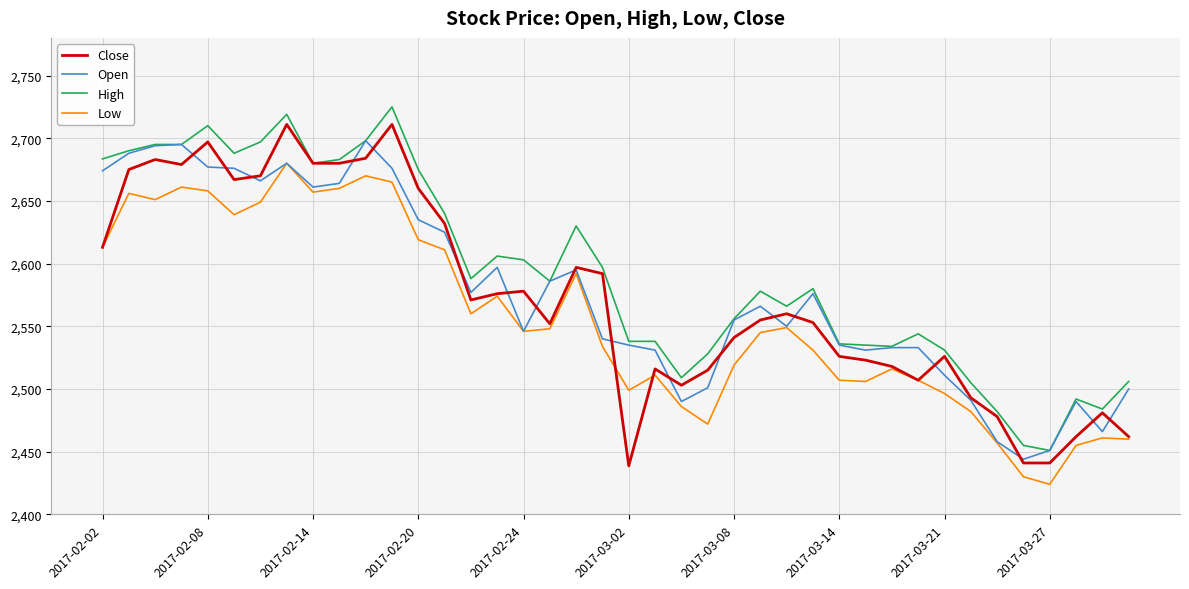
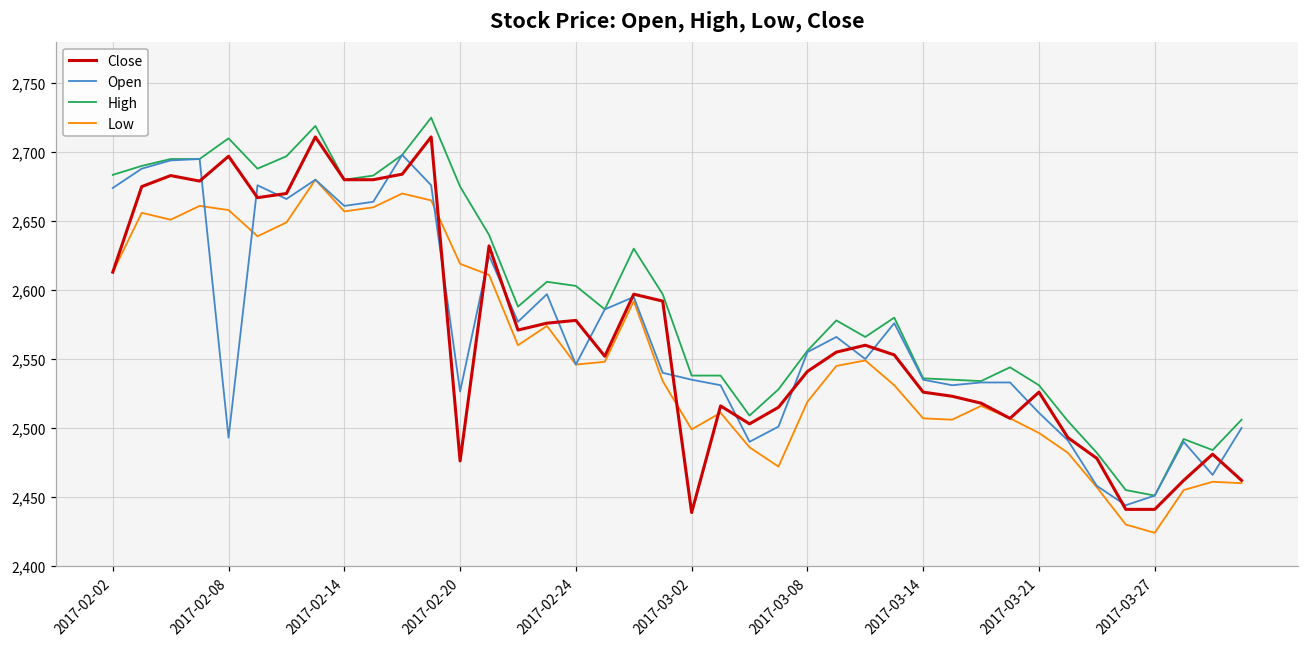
Open, 2017-02-08: 2,677 -> 2,493
Close, 2017-02-20: 2,660 -> 2,476
Open, 2017-02-20: 2,635 -> 2,526
